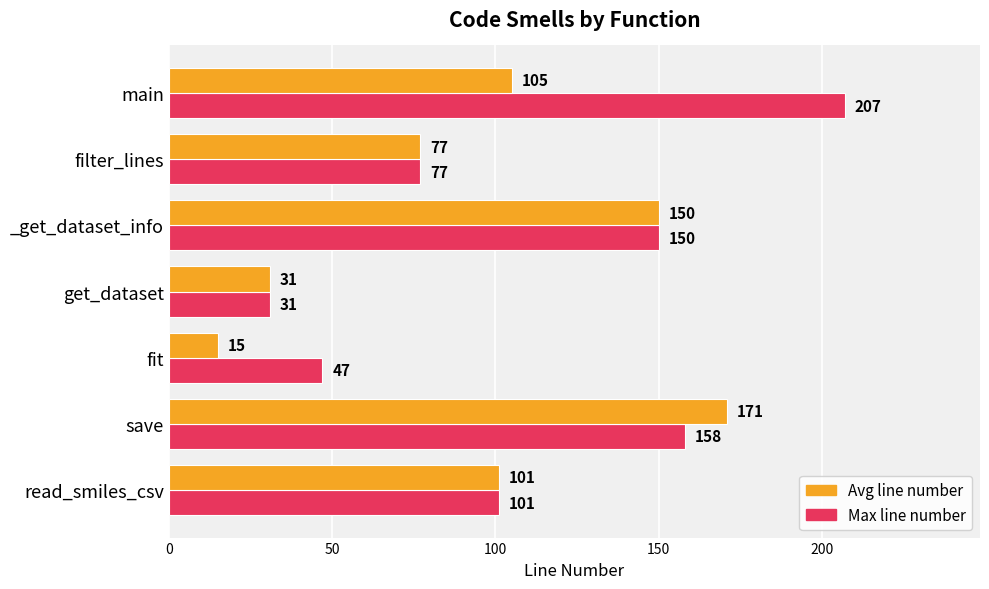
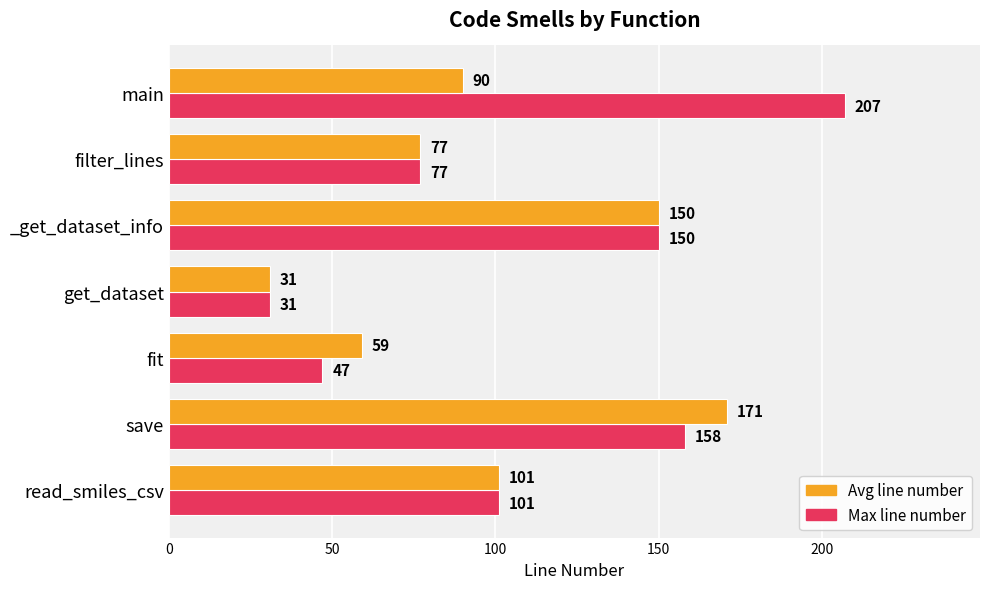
Avg line number, main: 105 -> 90
Avg line number, fit: 15 -> 59
